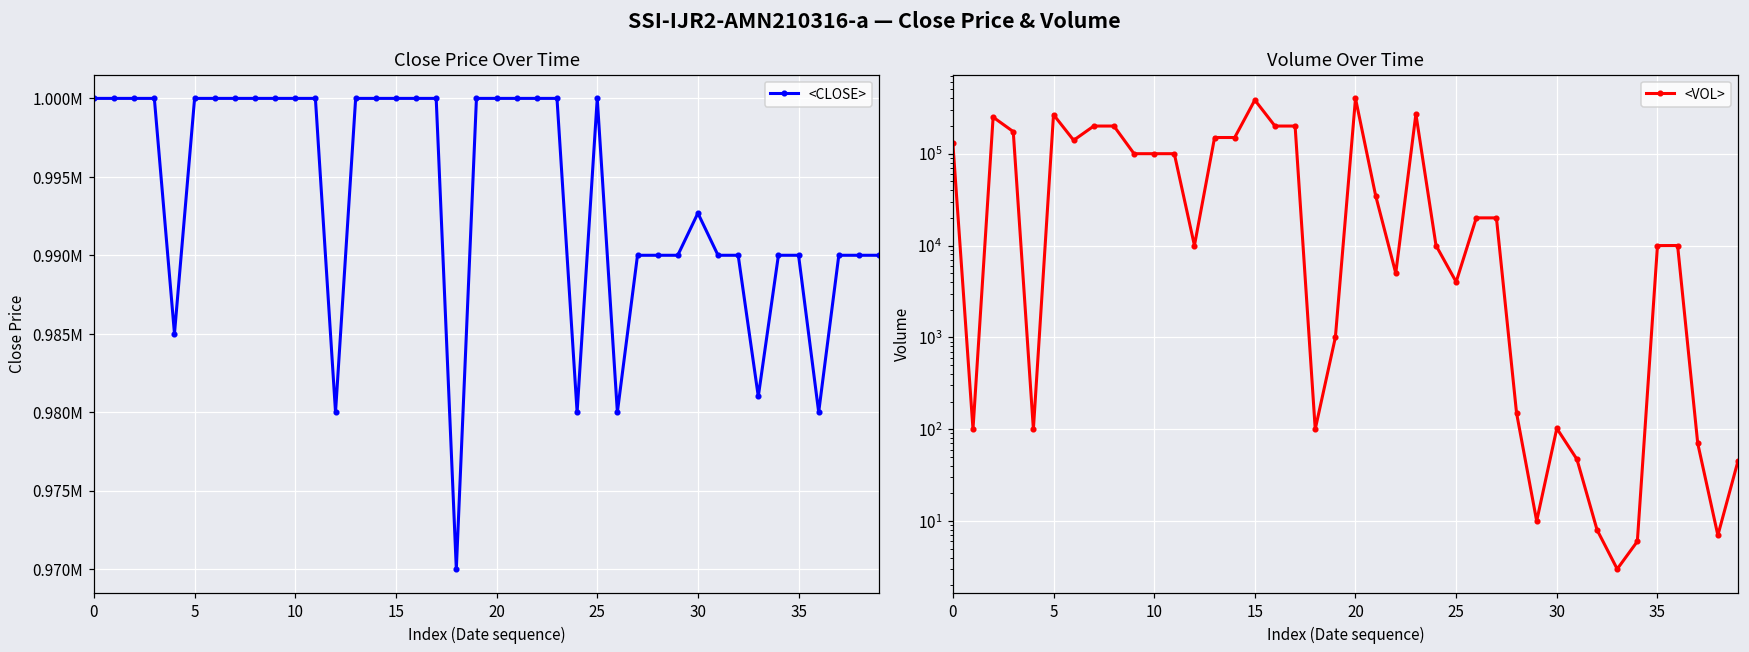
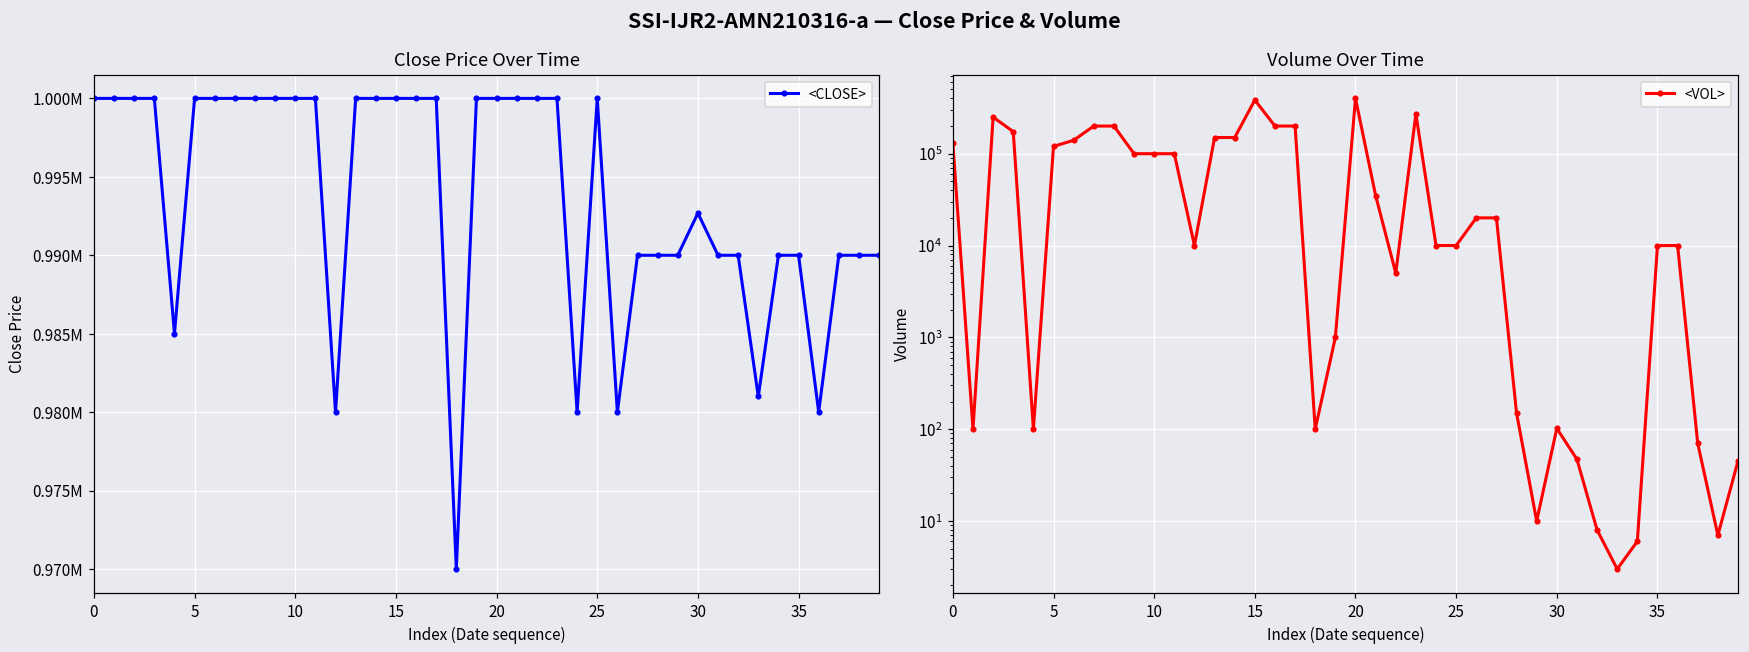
Volume Over Time, 5: 270000 -> 120000
Volume Over Time, 25: 4000 -> 10000
